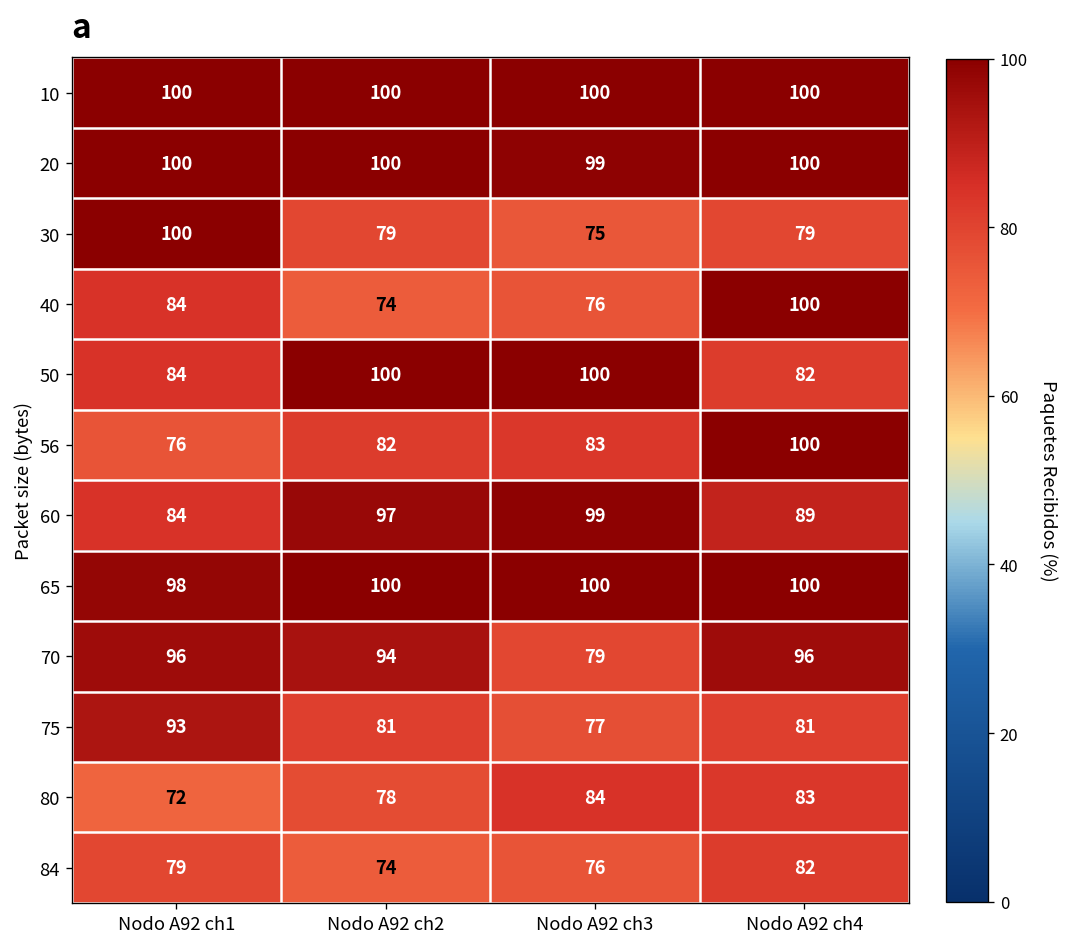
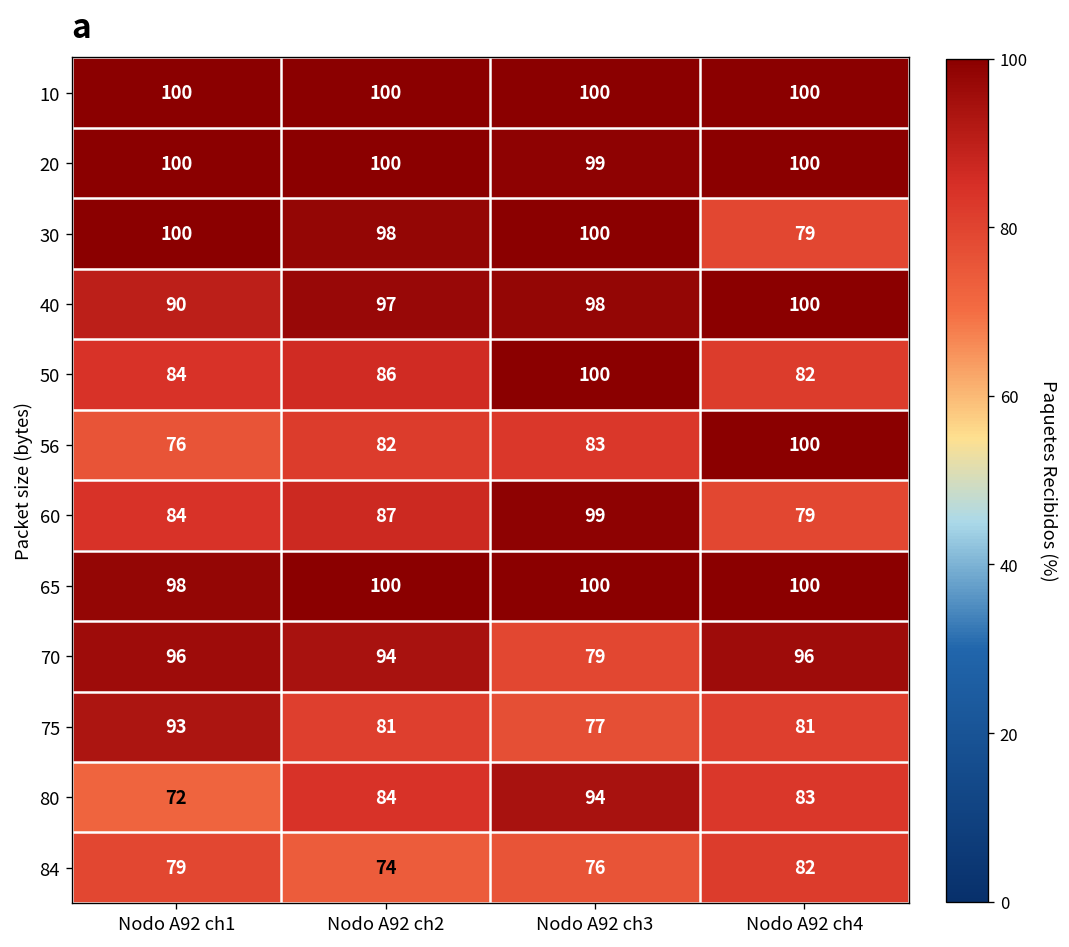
30, Nodo A92 ch2: 79 -> 98
30, Nodo A92 ch3: 75 -> 100
40, Nodo A92 ch1: 84 -> 90
40, Nodo A92 ch2: 74 -> 97
40, Nodo A92 ch3: 76 -> 98
50, Nodo A92 ch2: 100 -> 86
60, Nodo A92 ch2: 97 -> 87
60, Nodo A92 ch4: 89 -> 79
80, Nodo A92 ch2: 78 -> 84
80, Nodo A92 ch3: 84 -> 94
